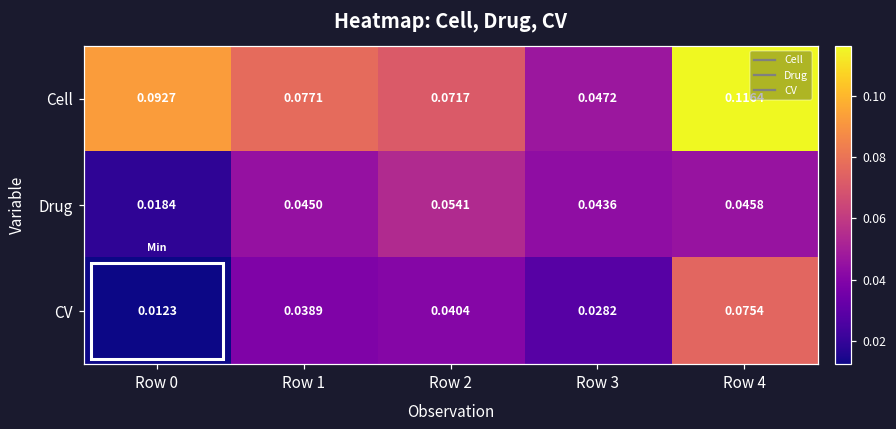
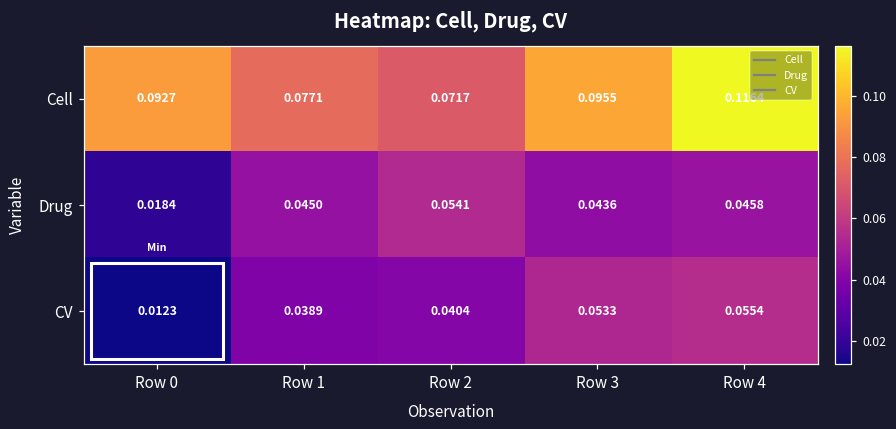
Cell, Row 3: 0.0472 -> 0.0955
CV, Row 3: 0.0282 -> 0.0533
CV, Row 4: 0.0754 -> 0.0554
